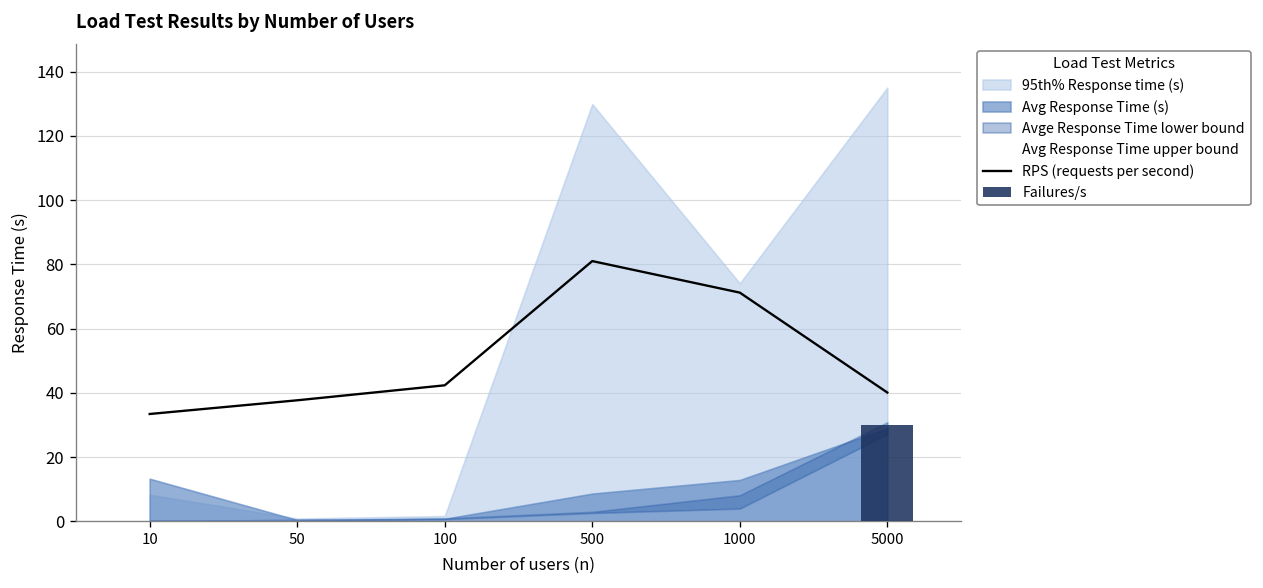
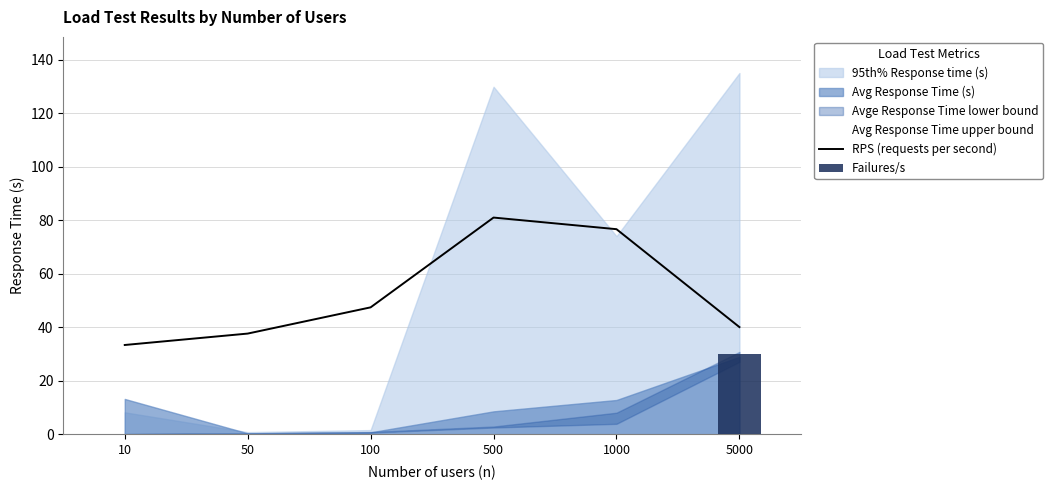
RPS (requests per second), 100: 42 -> 47
RPS (requests per second), 1000: 71 -> 77
